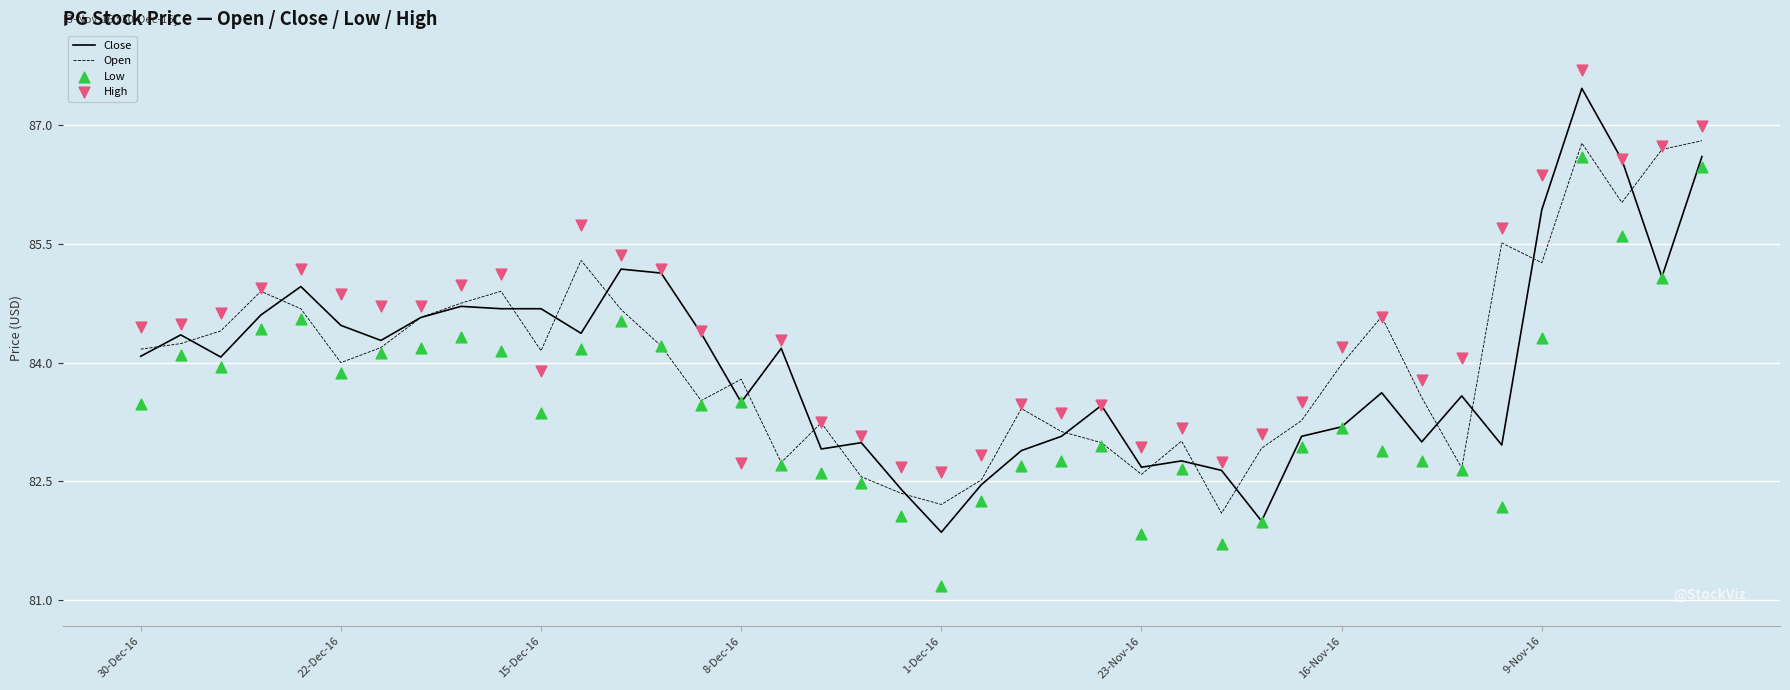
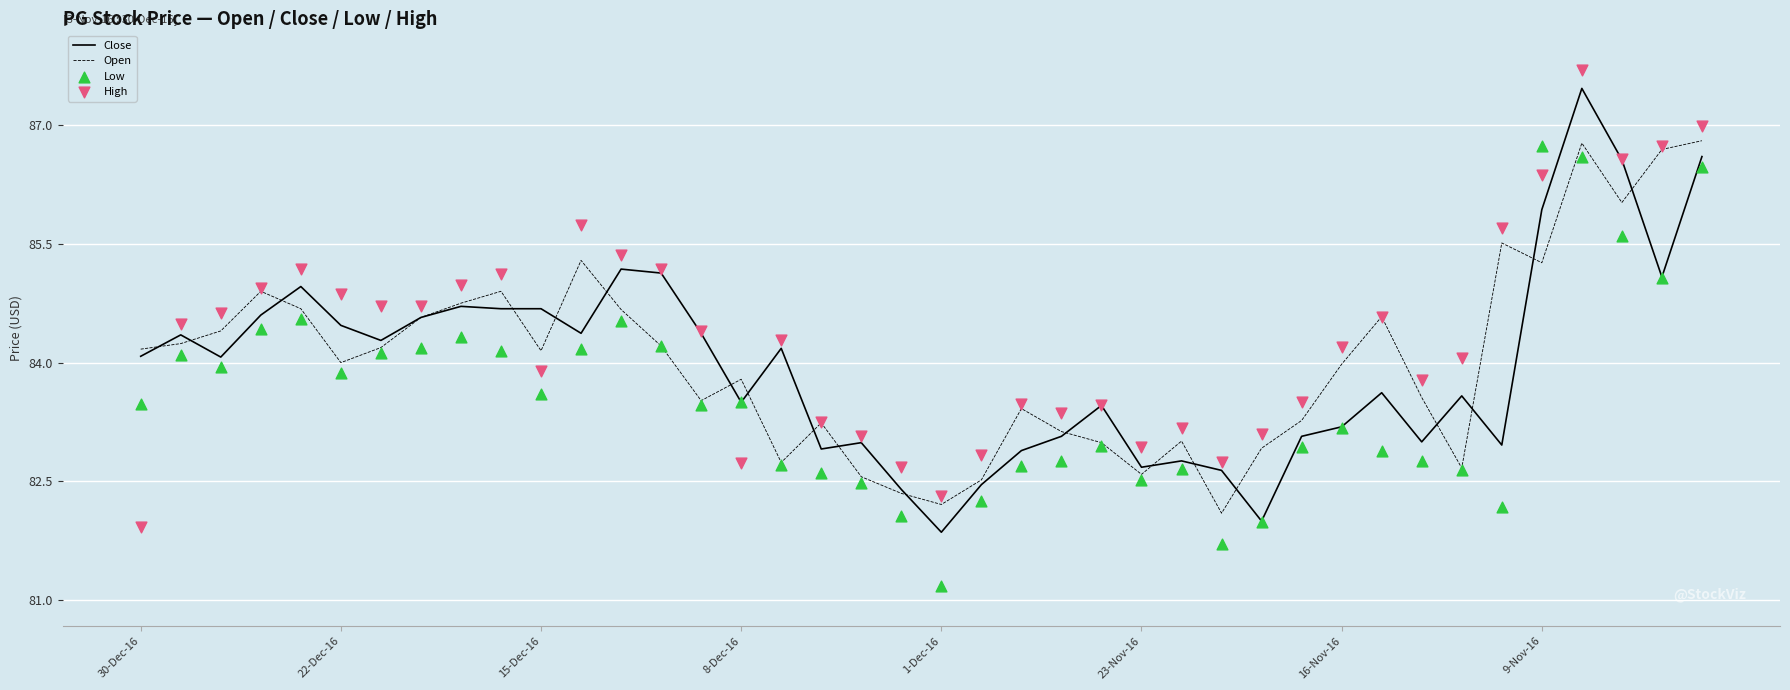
High, 30-Dec-16: 84.5 -> 81.9
Low, 15-Dec-16: 83.4 -> 83.6
High, 1-Dec-16: 82.6 -> 82.3
Low, 23-Nov-16: 81.8 -> 82.5
Low, 9-Nov-16: 84.3 -> 86.7
